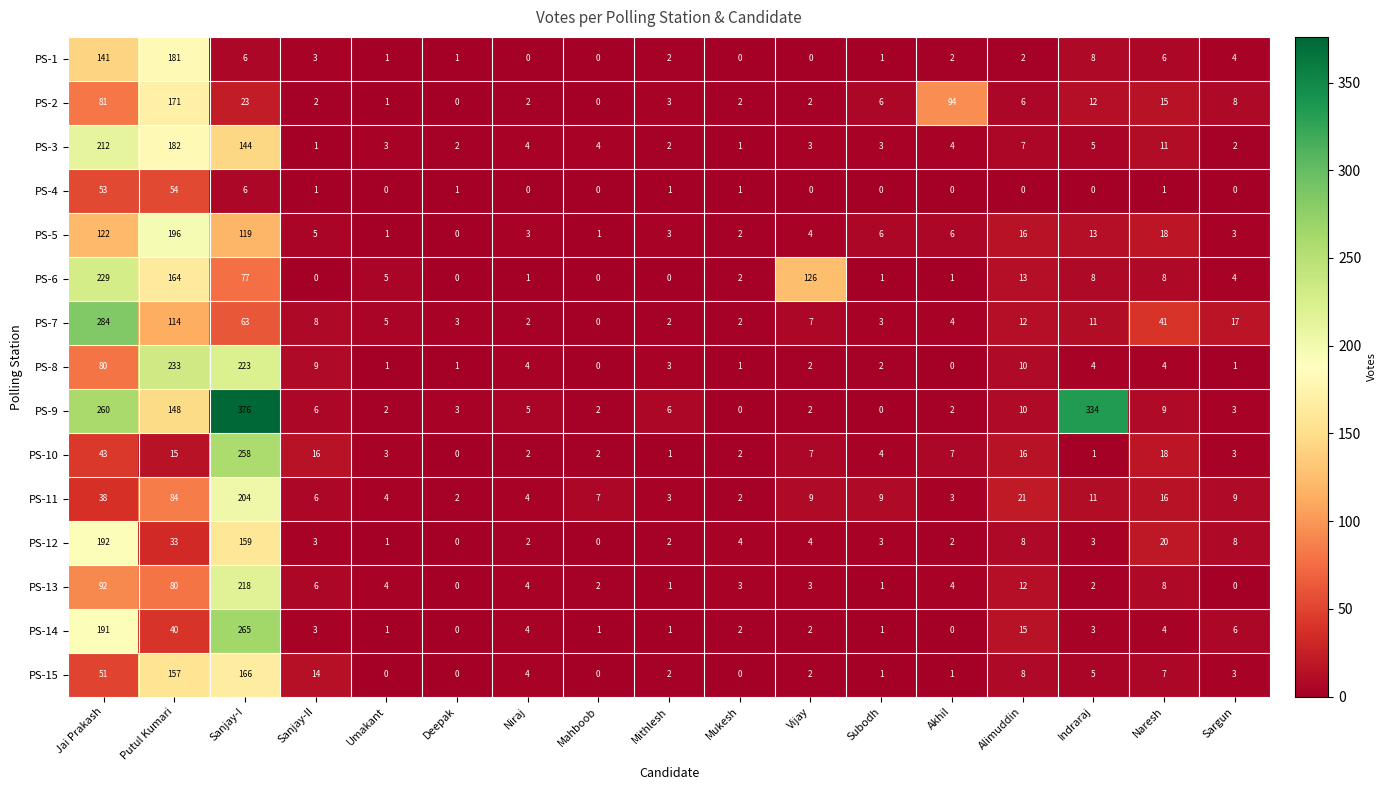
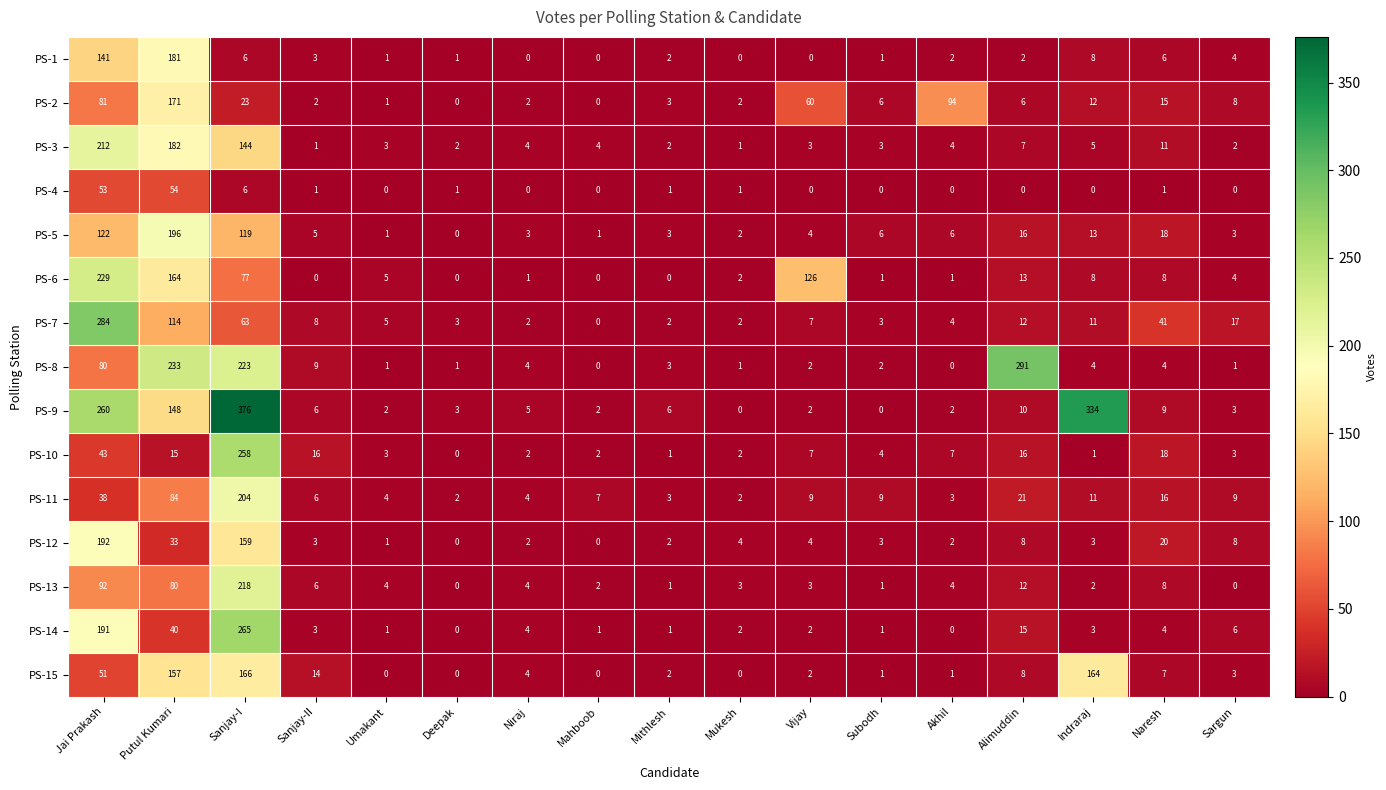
PS-2, Vijay: 2 -> 60
PS-8, Alimuddin: 10 -> 291
PS-15, Indraraj: 5 -> 164
